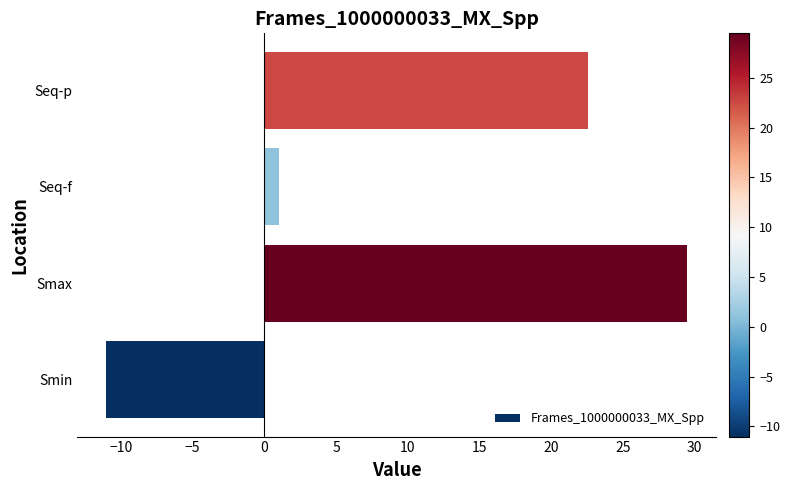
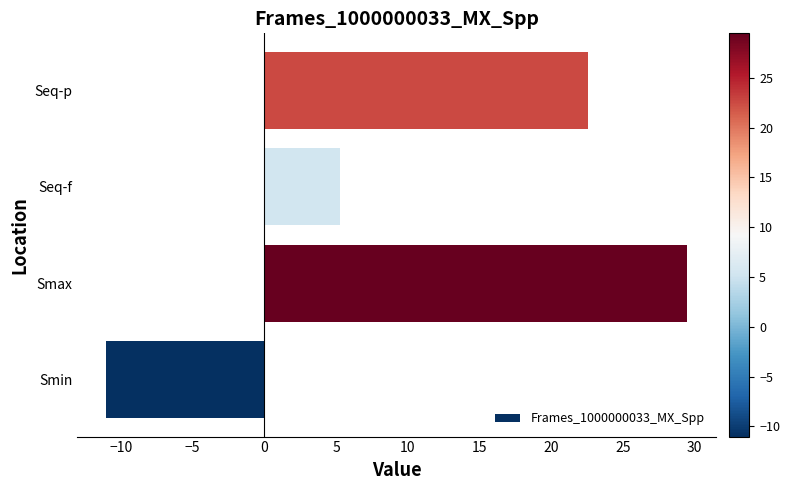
Seq-f: 1.0 -> 5.3
